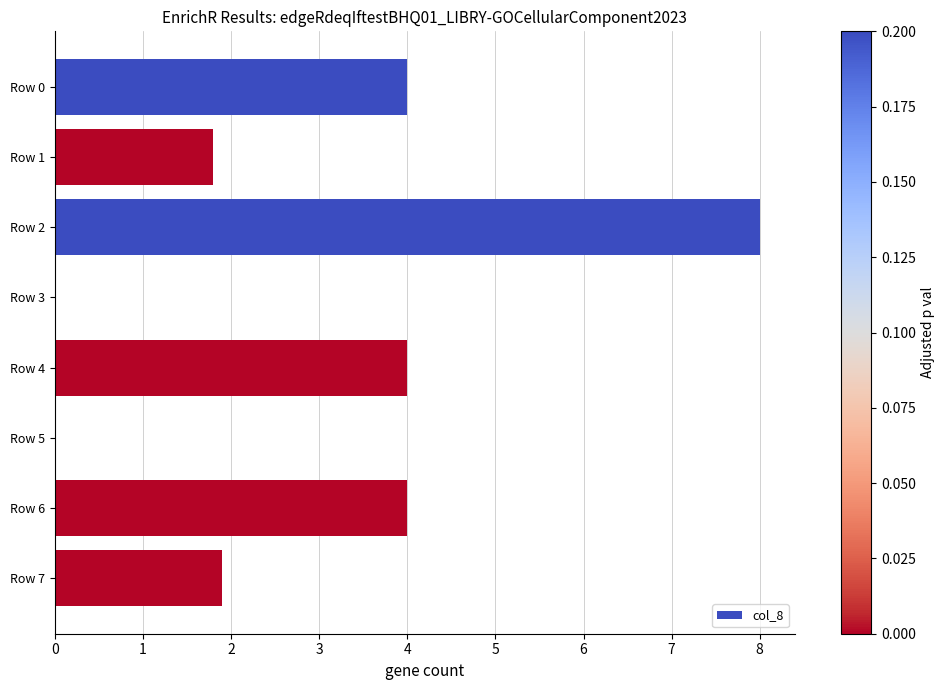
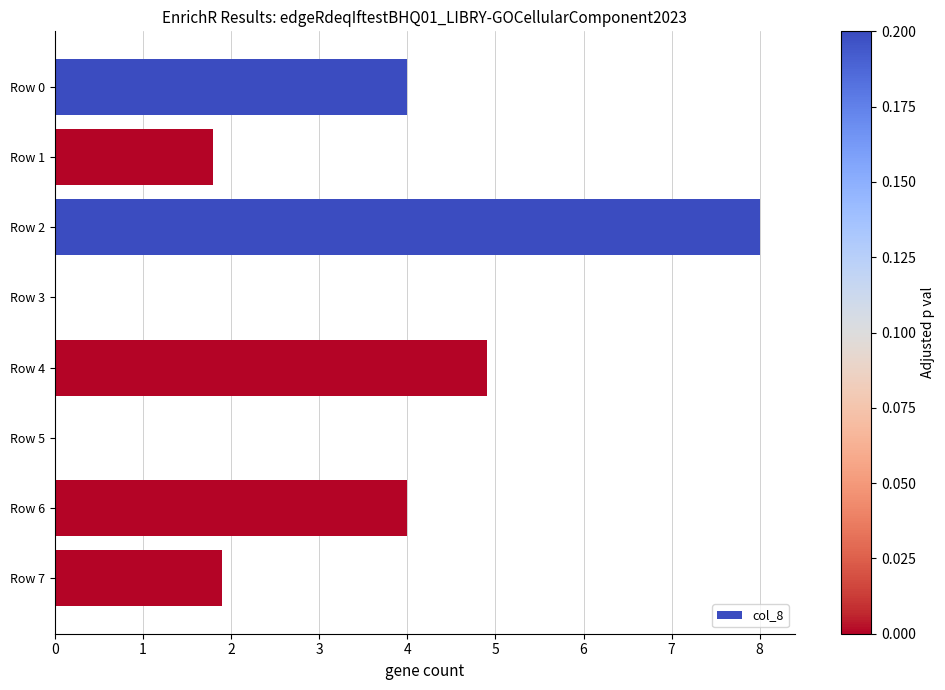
Row 4: 4.0 -> 4.9
